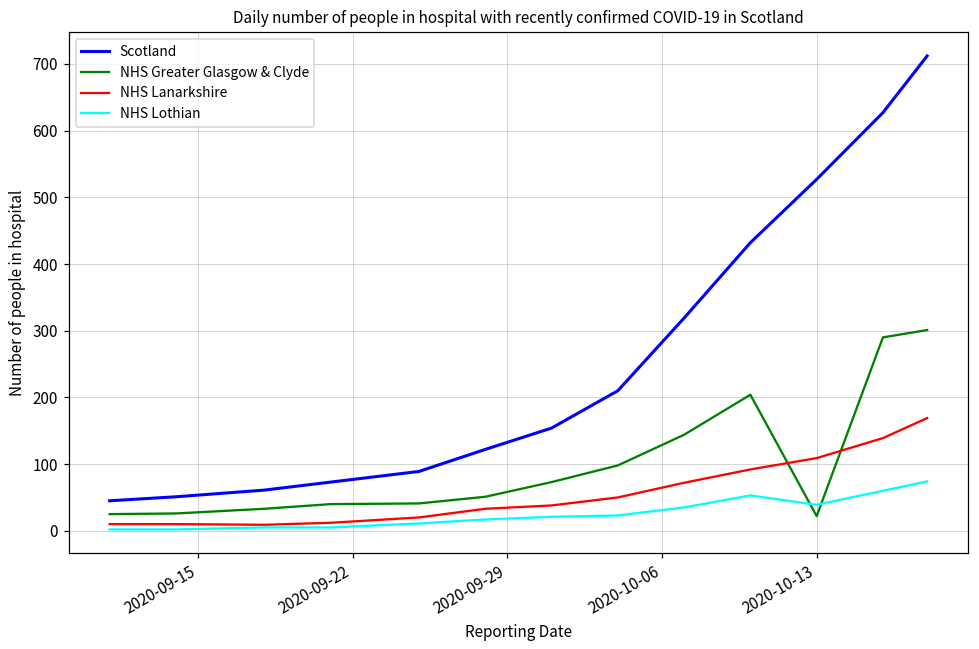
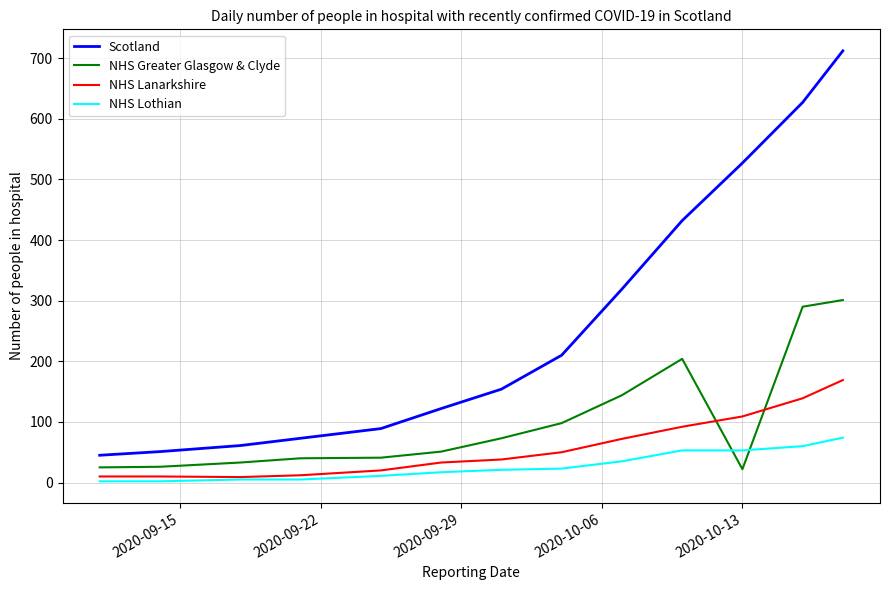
NHS Lothian, 2020-10-13: 40 -> 50
